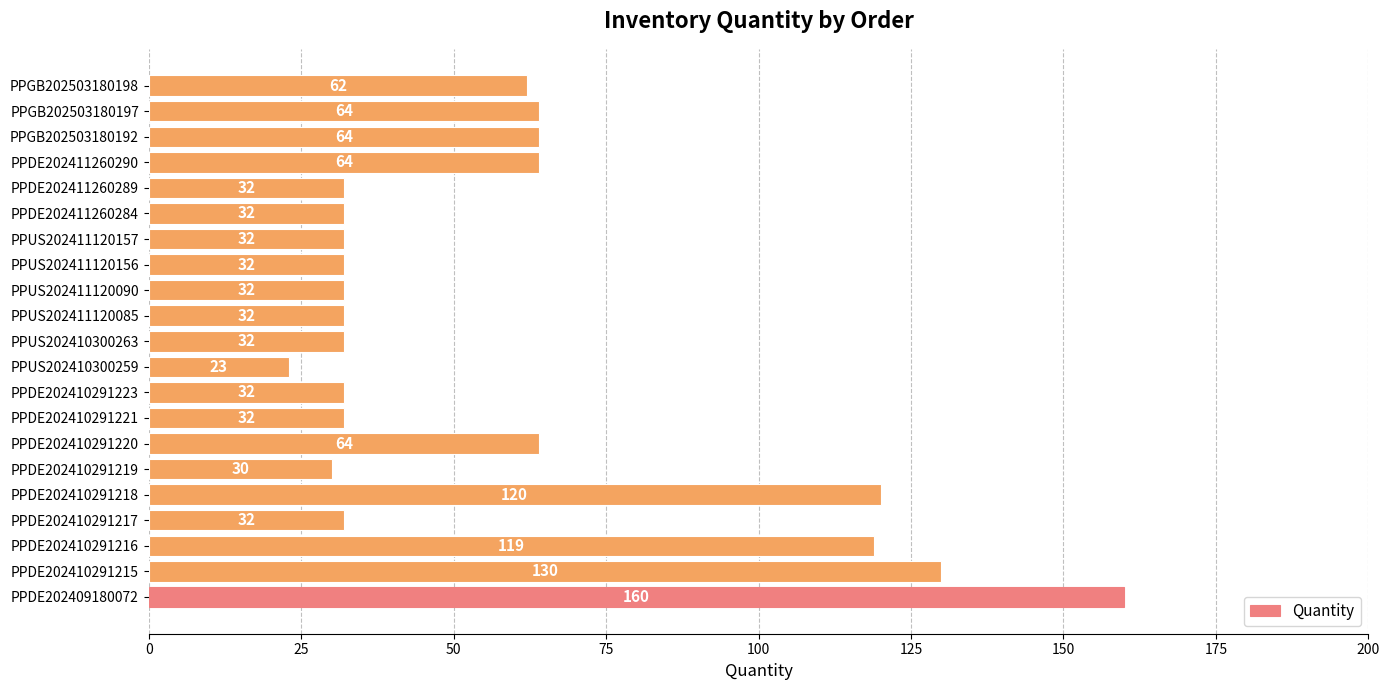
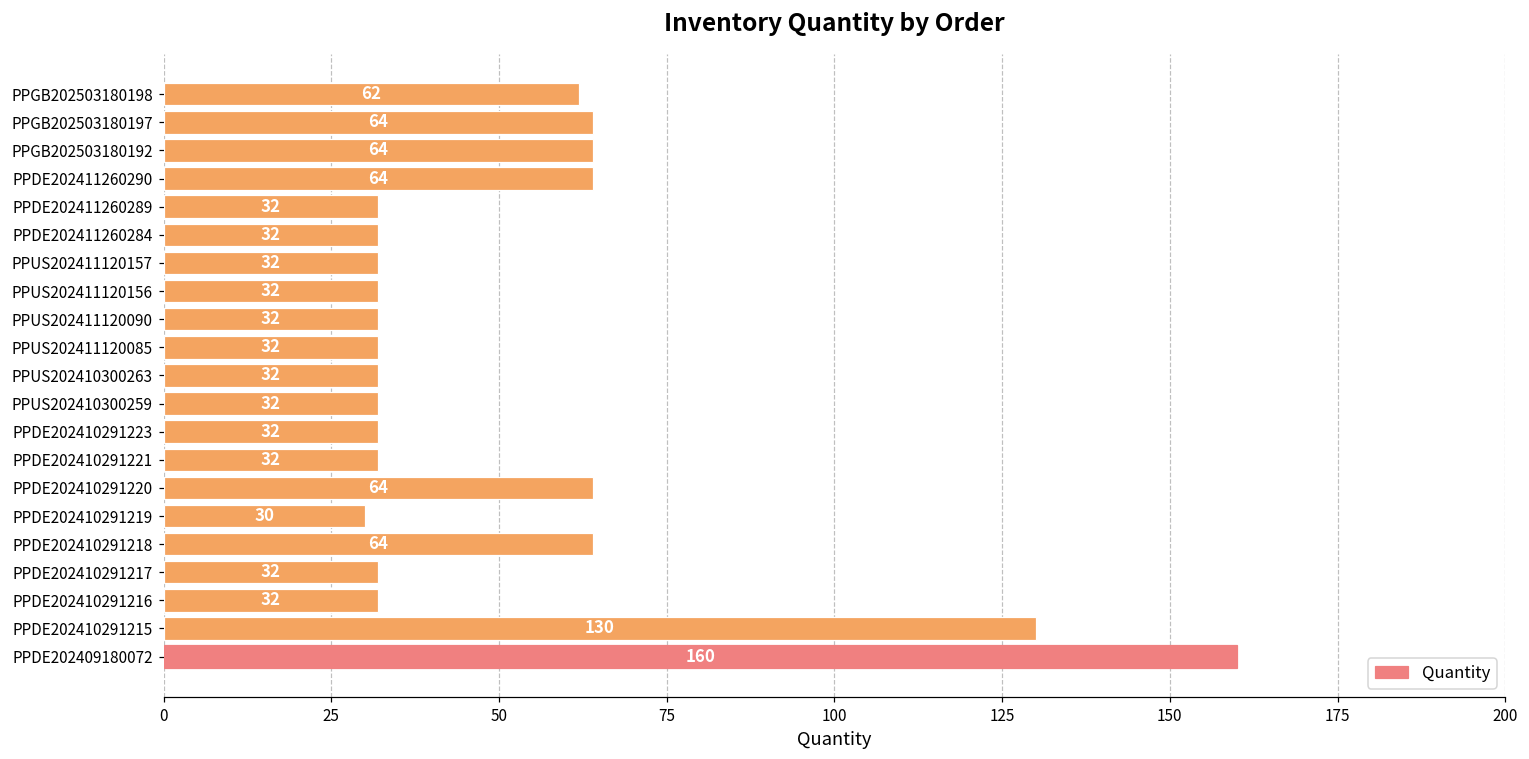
PPUS202410300259: 23 -> 32
PPDE202410291218: 120 -> 64
PPDE202410291216: 119 -> 32
